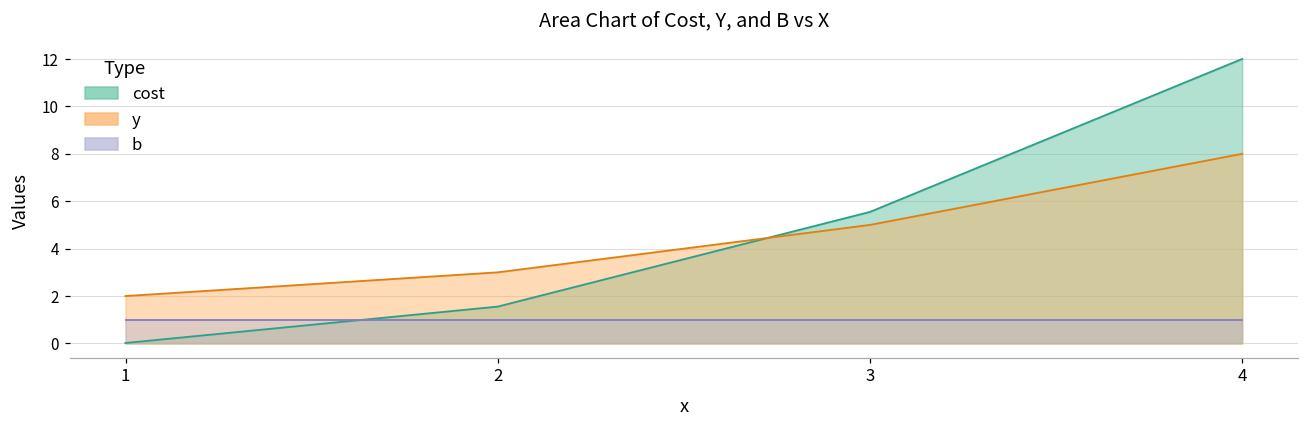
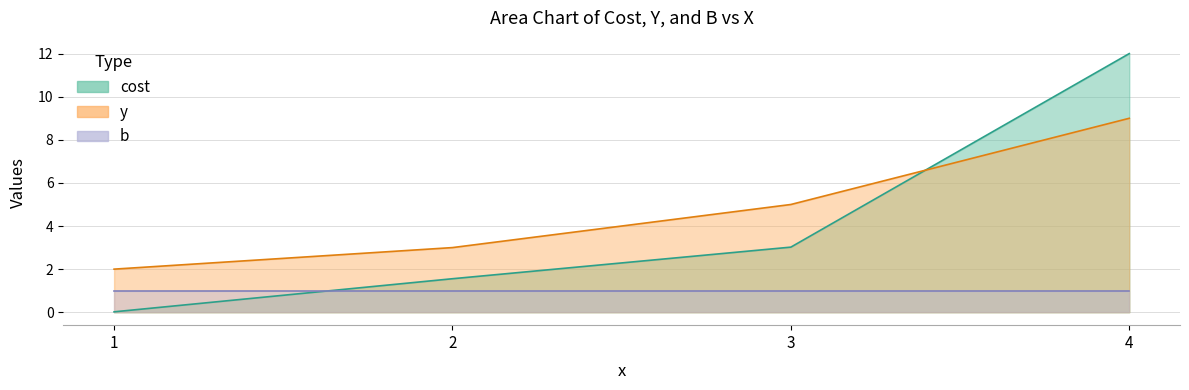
cost, 3: 5.5 -> 3.0
y, 4: 8 -> 9
